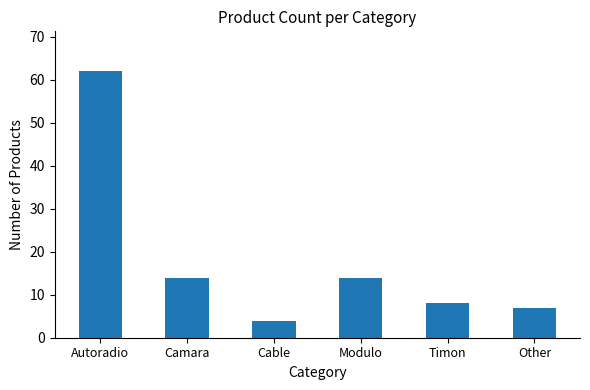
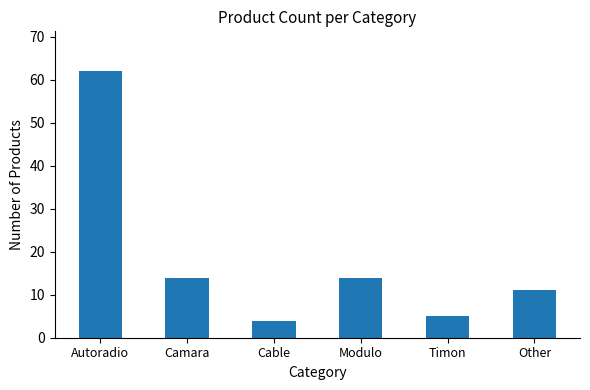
Timon: 8 -> 5
Other: 7 -> 11
